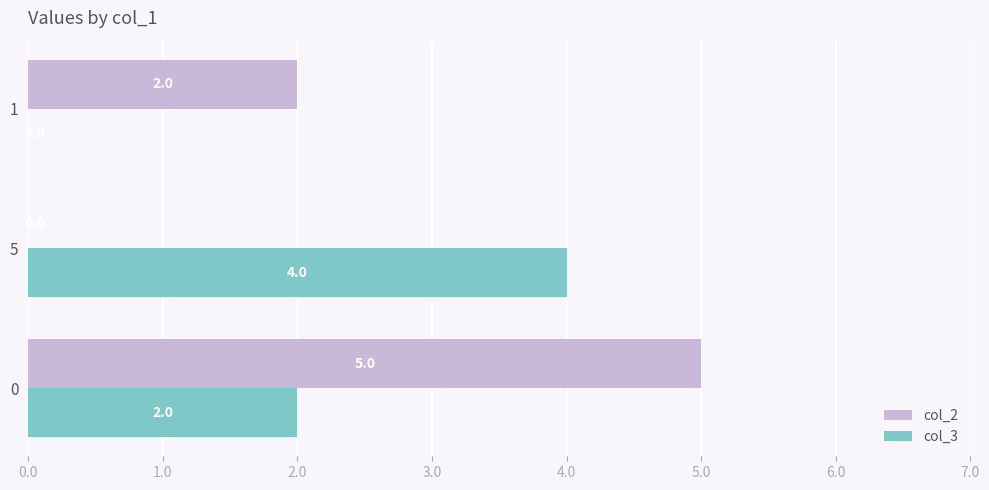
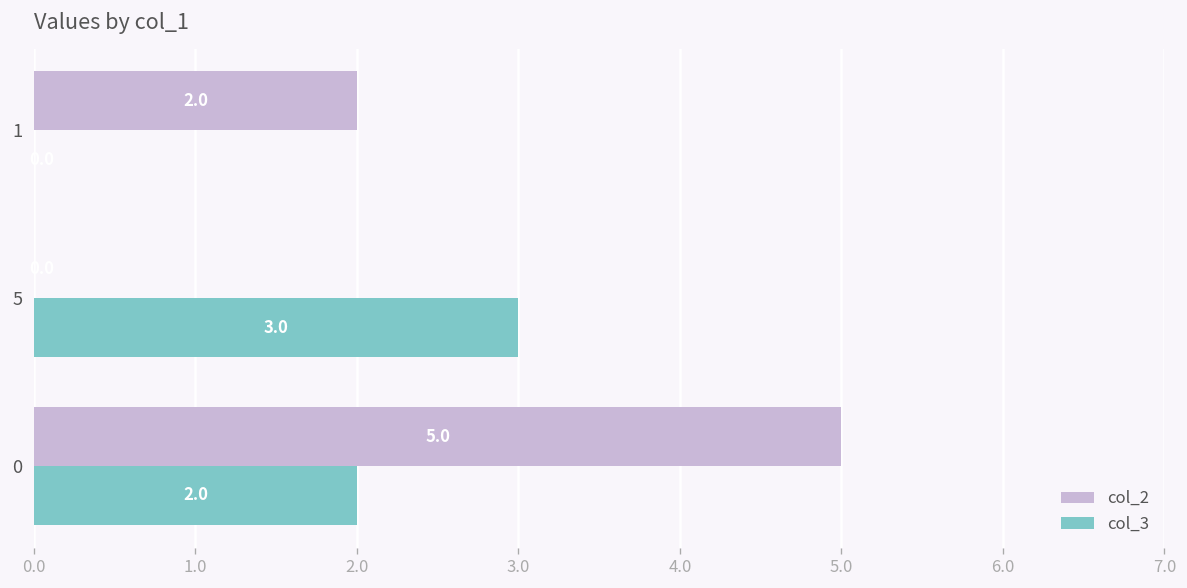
col_3, 5: 4.0 -> 3.0
